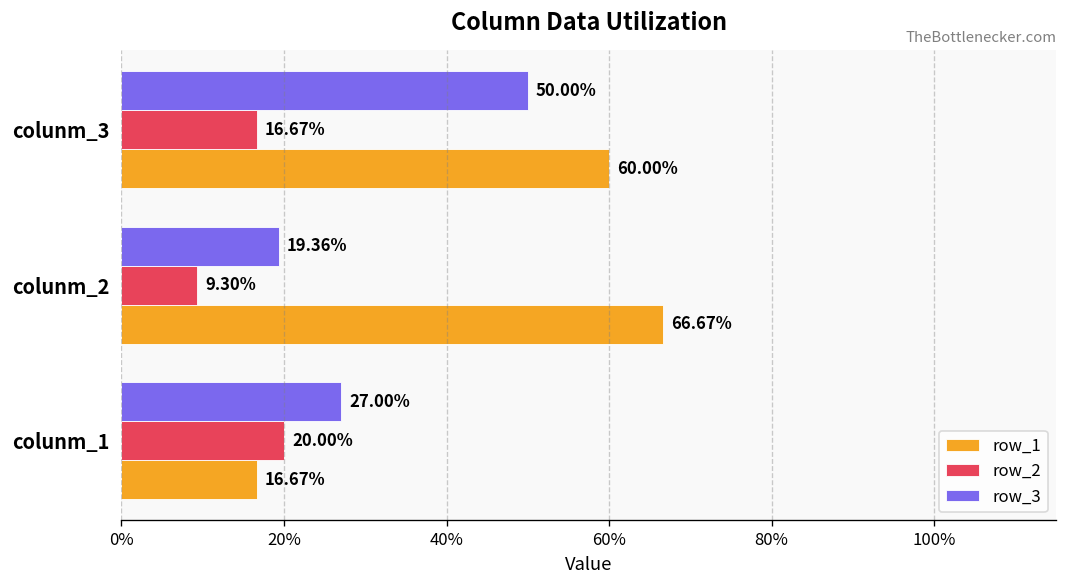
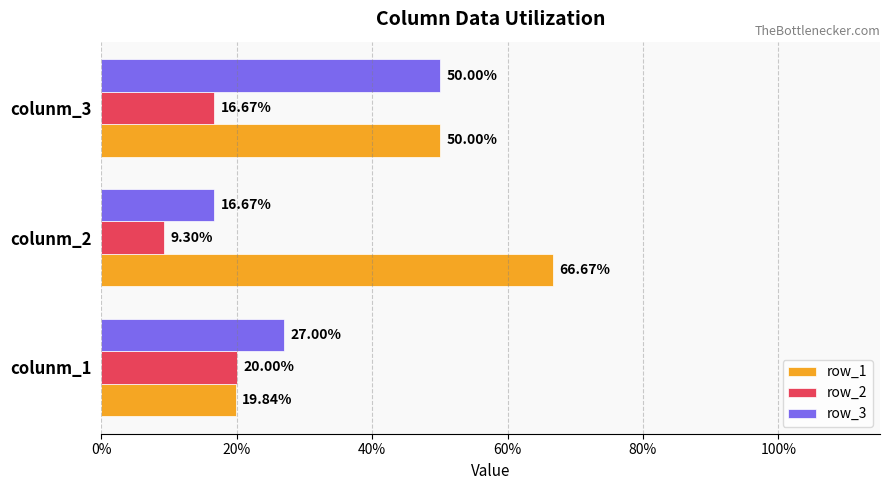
row_1, colunm_3: 60.00% -> 50.00%
row_3, colunm_2: 19.36% -> 16.67%
row_1, colunm_1: 16.67% -> 19.84%
